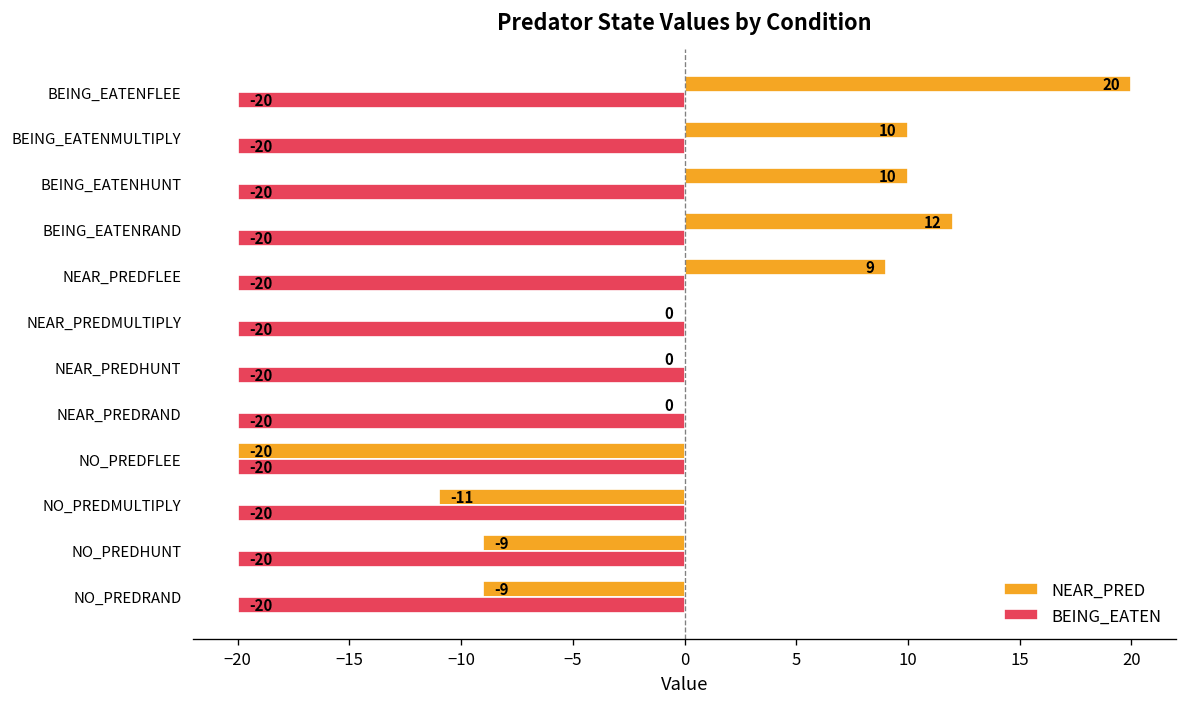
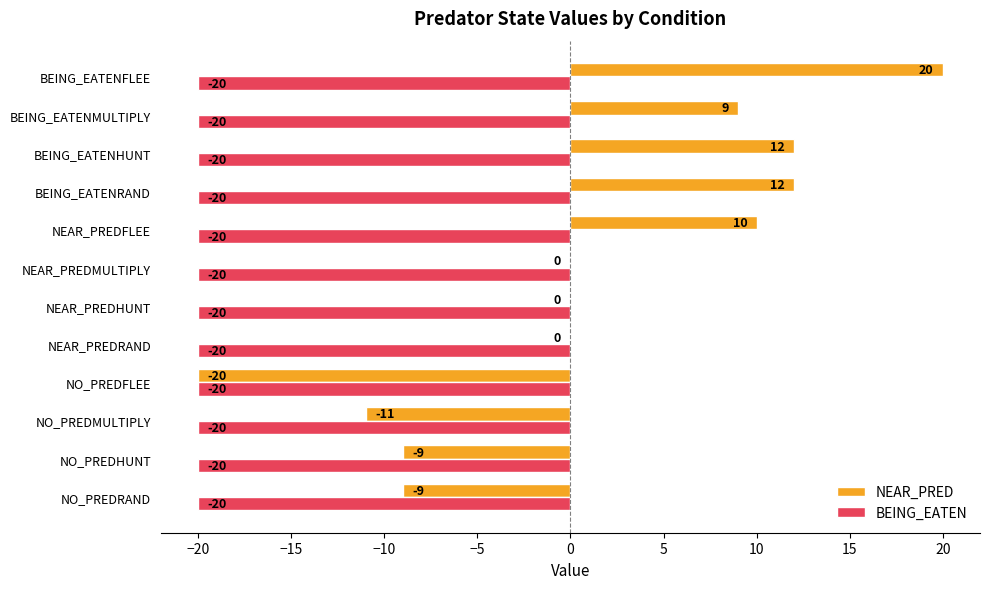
NEAR_PRED, BEING_EATENMULTIPLY: 10 -> 9
NEAR_PRED, BEING_EATENHUNT: 10 -> 12
NEAR_PRED, NEAR_PREDFLEE: 9 -> 10
